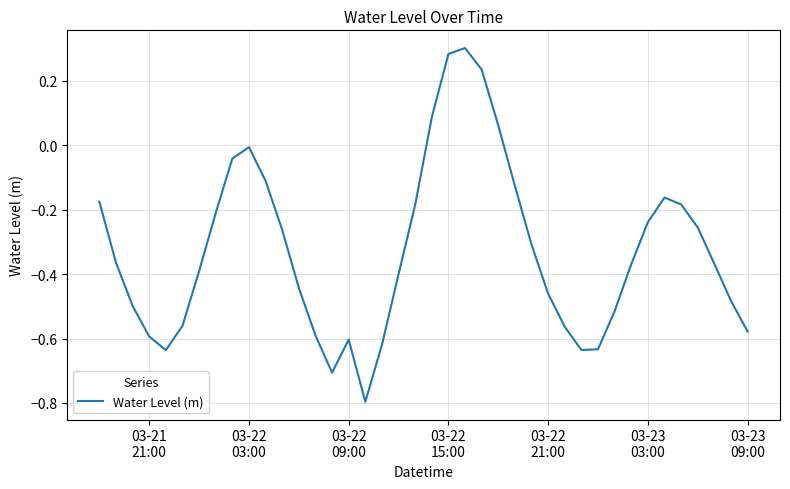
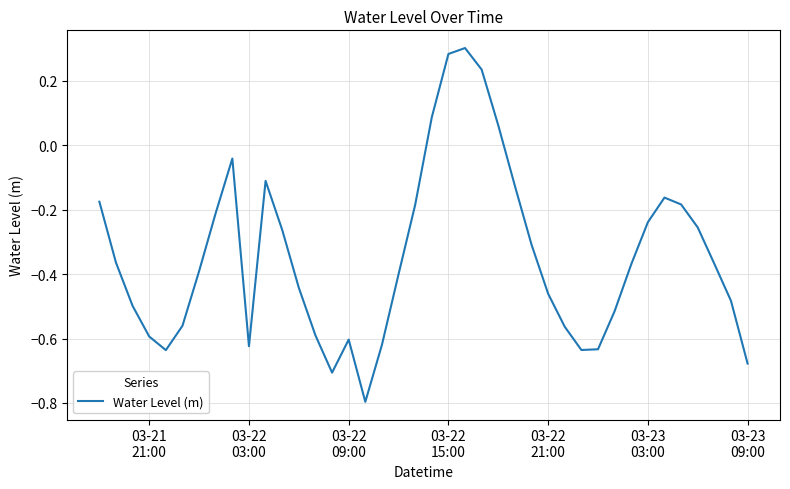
03-22 03:00: -0.01 -> -0.62
03-23 09:00: -0.58 -> -0.68
